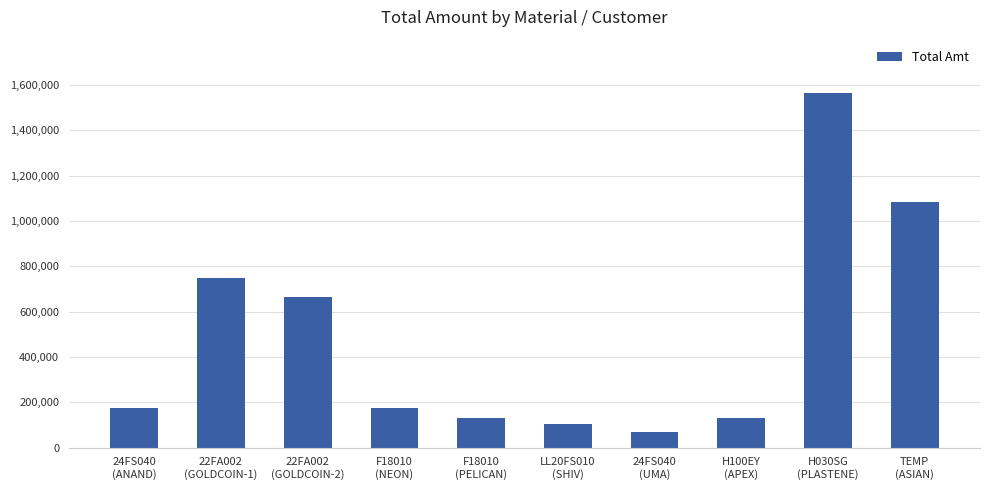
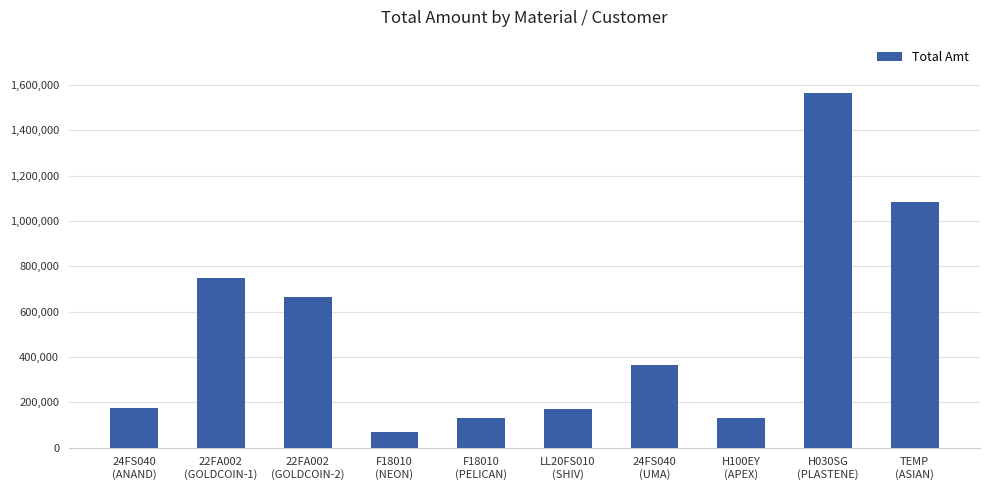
F18010 (NEON): 170,000 -> 70,000
LL20FS010 (SHIV): 100,000 -> 170,000
24FS040 (UMA): 70,000 -> 360,000
